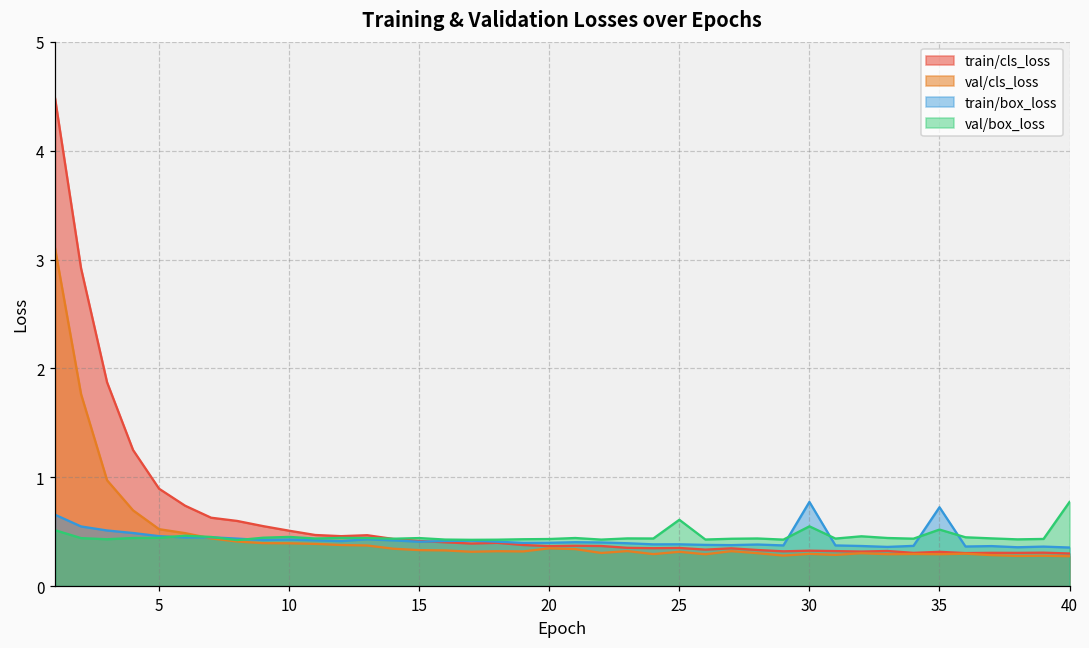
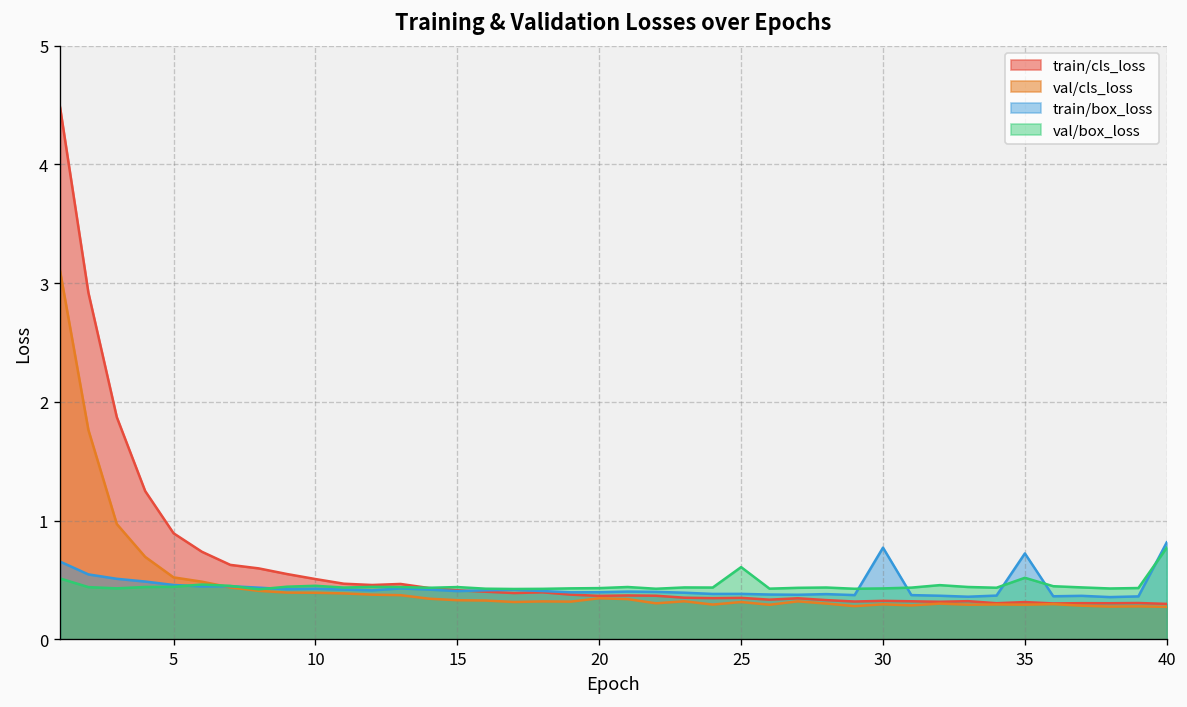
val/box_loss, 30: 0.5 -> 0.4
train/box_loss, 40: 0.4 -> 0.8
